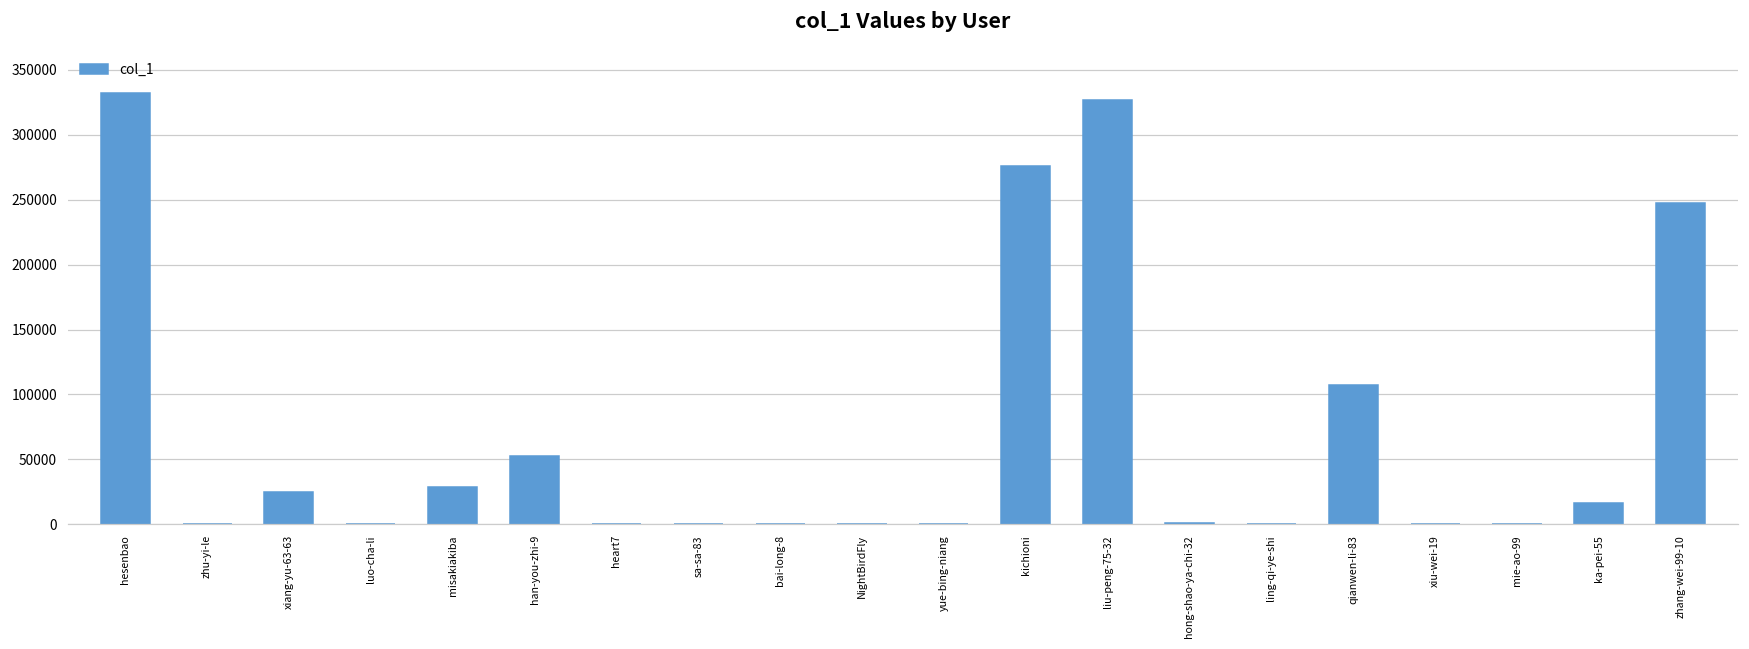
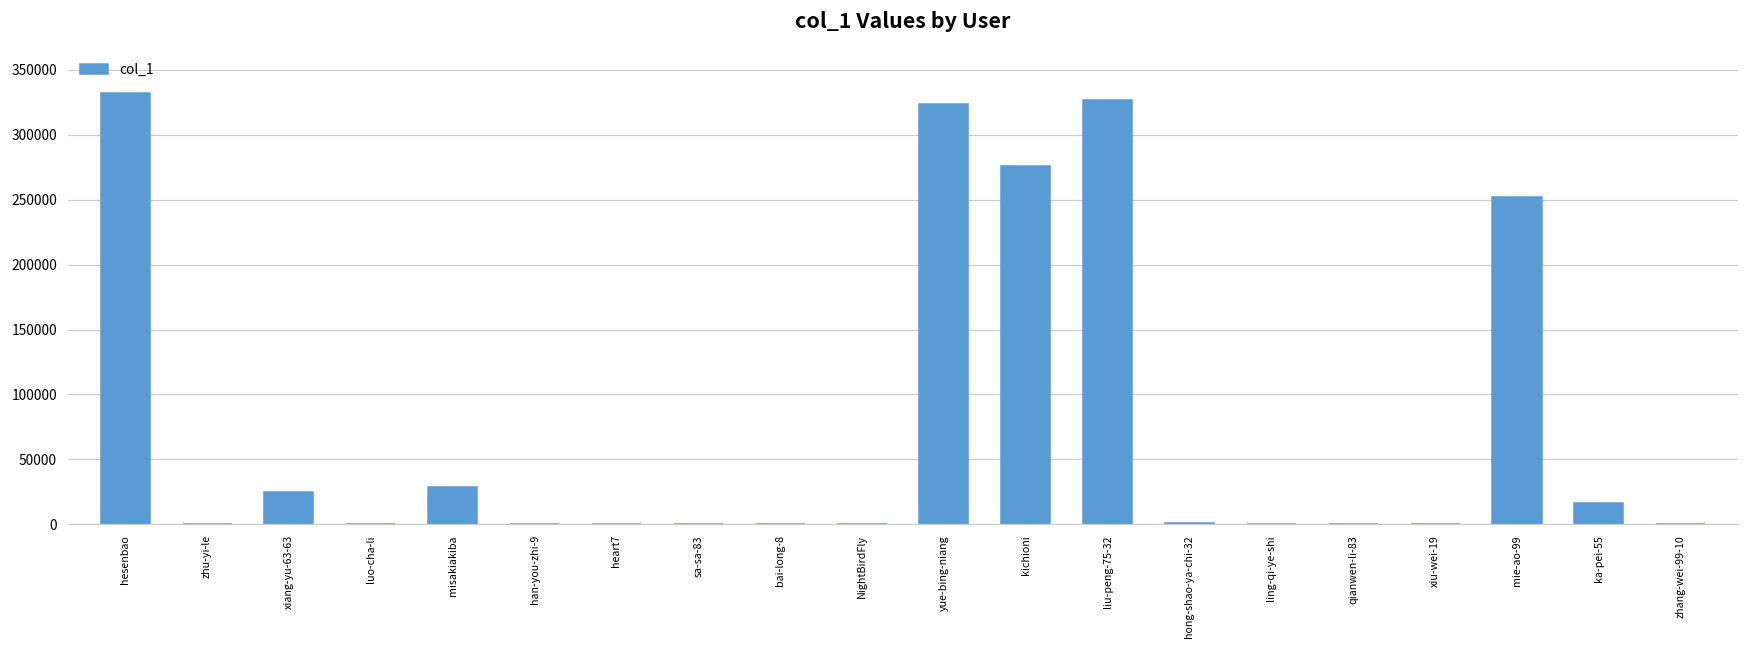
han-you-zhi-9: 52000 -> 0
yue-bing-niang: 0 -> 323000
qianwen-li-83: 107000 -> 0
mie-ao-99: 0 -> 252000
zhang-wei-99-10: 248000 -> 0
